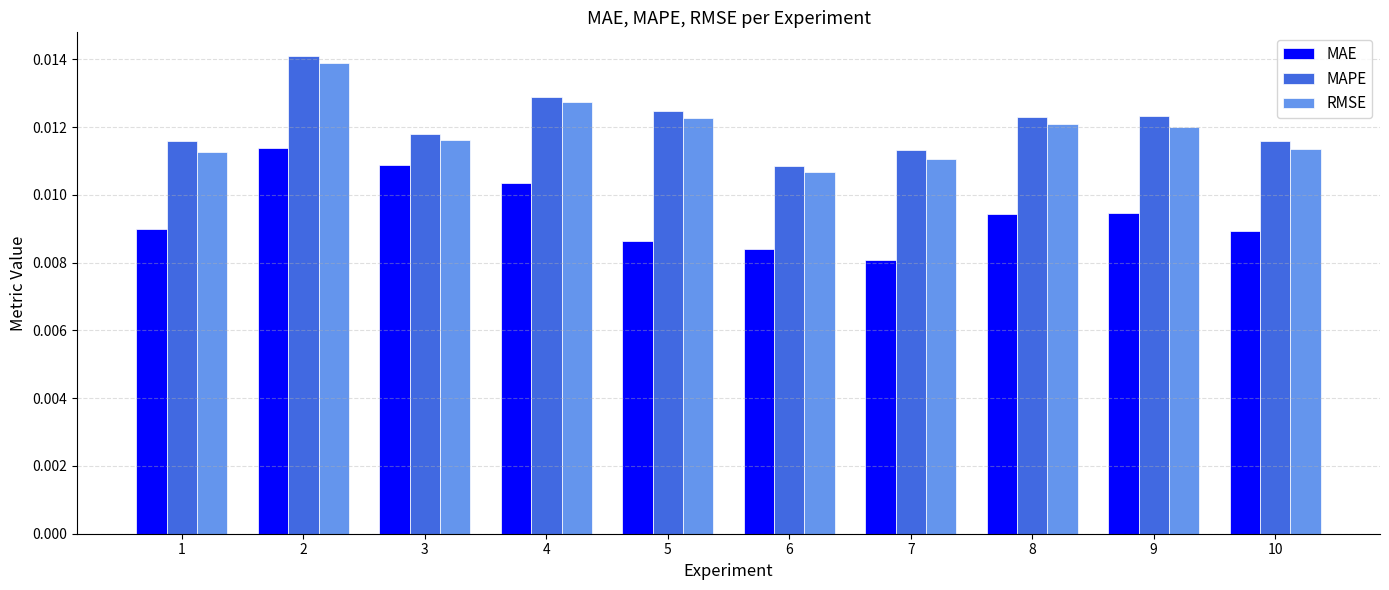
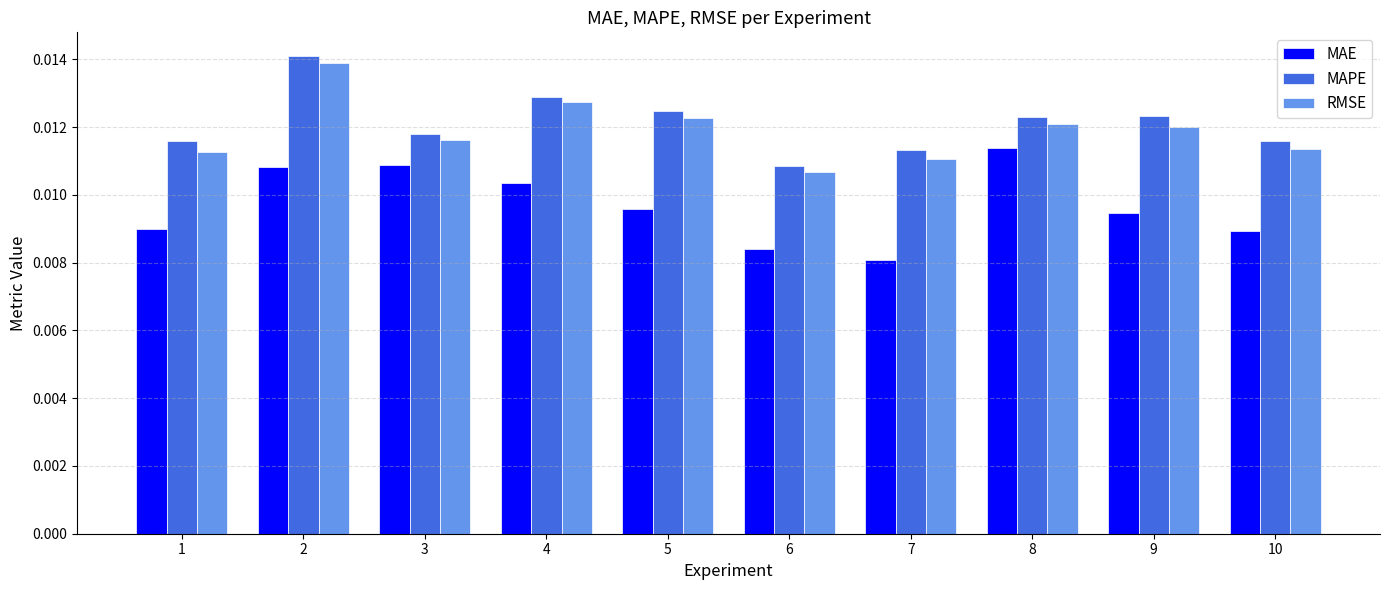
MAE, 2: 0.0114 -> 0.0108
MAE, 5: 0.0086 -> 0.0096
MAE, 8: 0.0094 -> 0.0114
